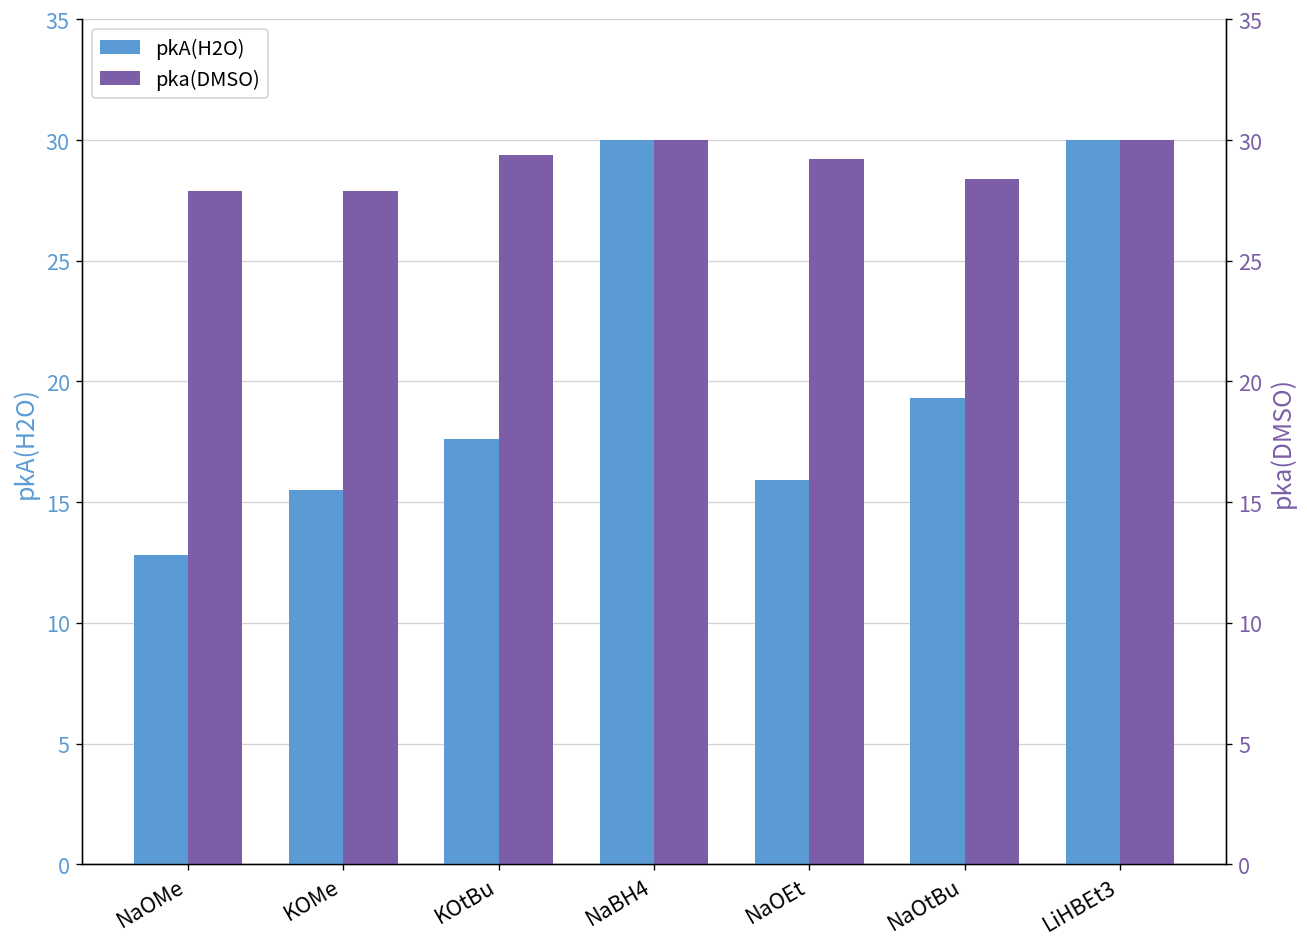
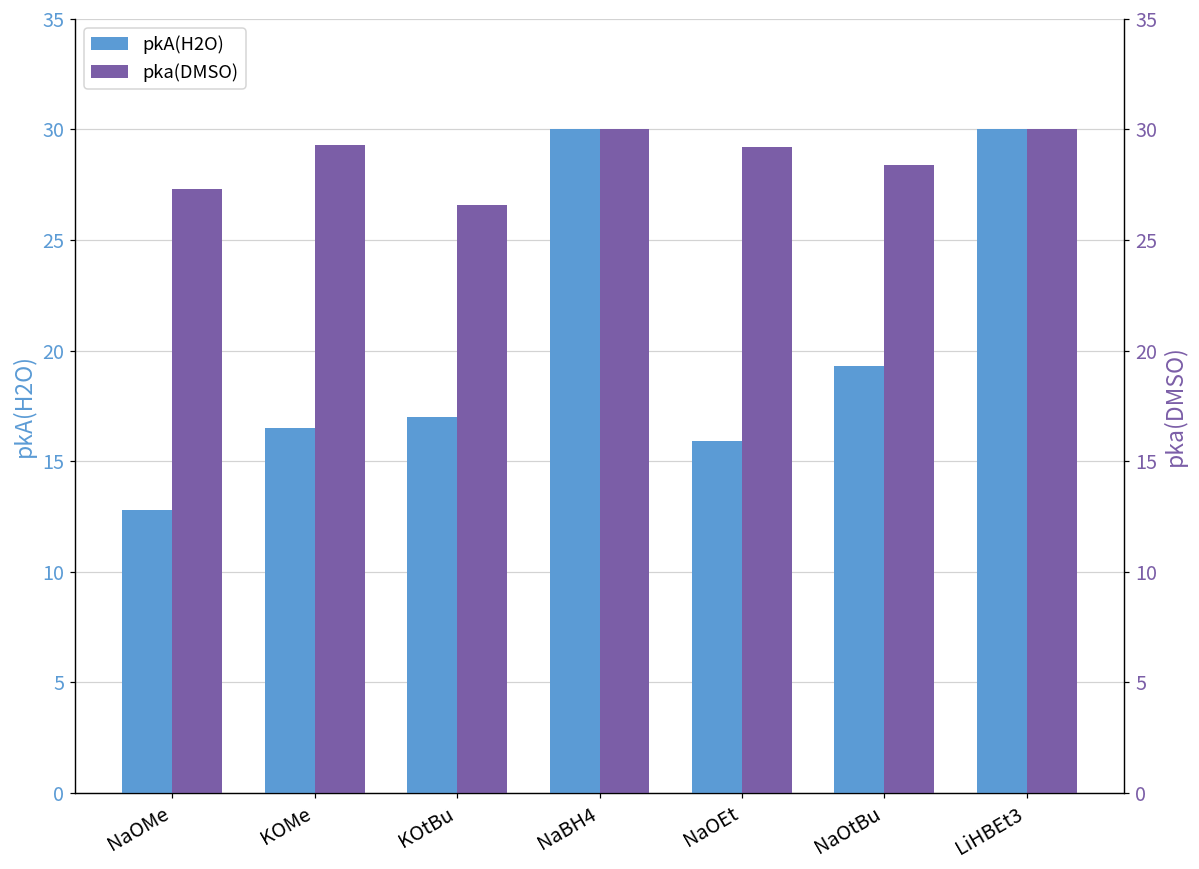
pka(DMSO), NaOMe: 27.9 -> 27.3
pkA(H2O), KOMe: 15.5 -> 16.5
pka(DMSO), KOMe: 27.9 -> 29.3
pkA(H2O), KOtBu: 17.6 -> 17.0
pka(DMSO), KOtBu: 29.4 -> 26.6
